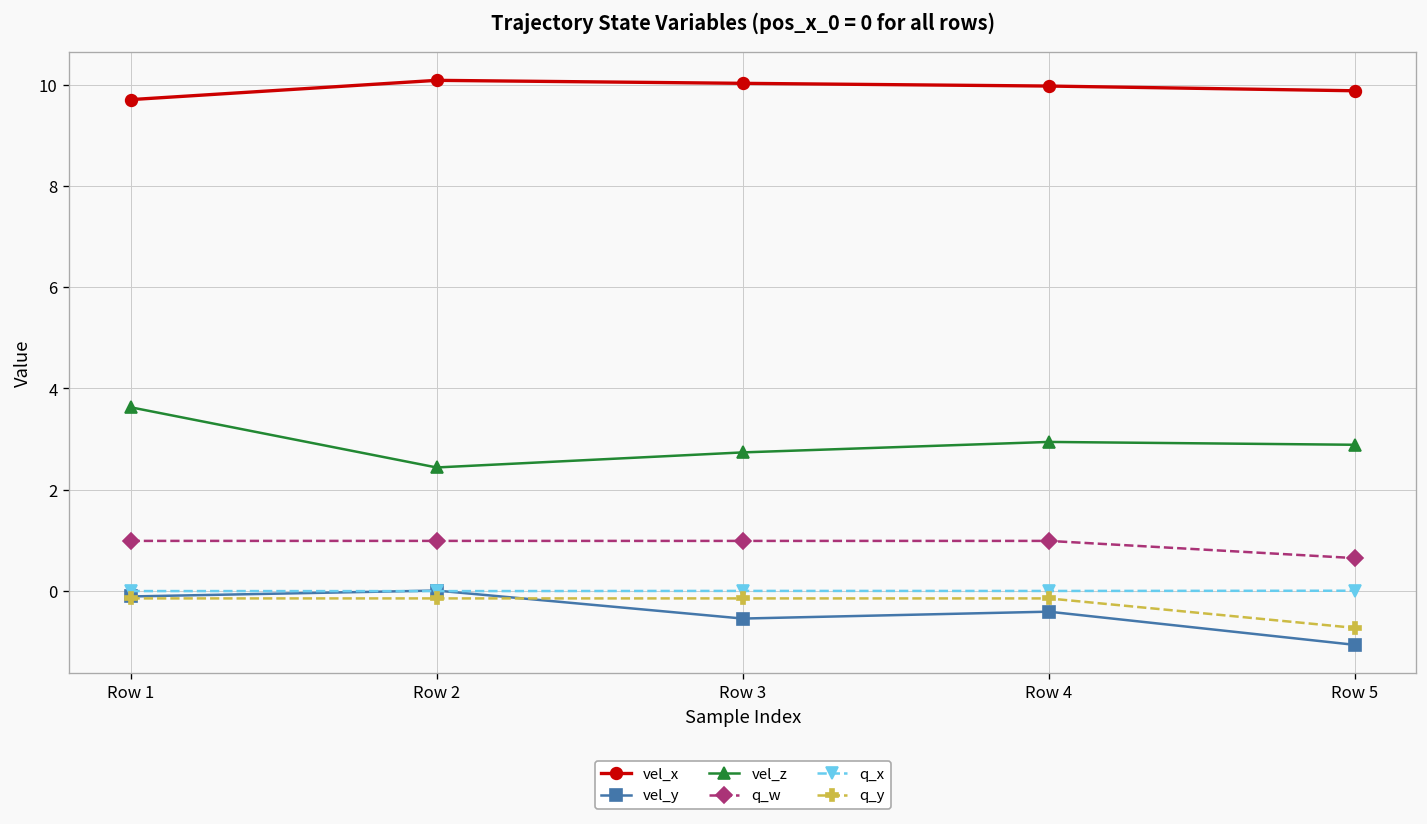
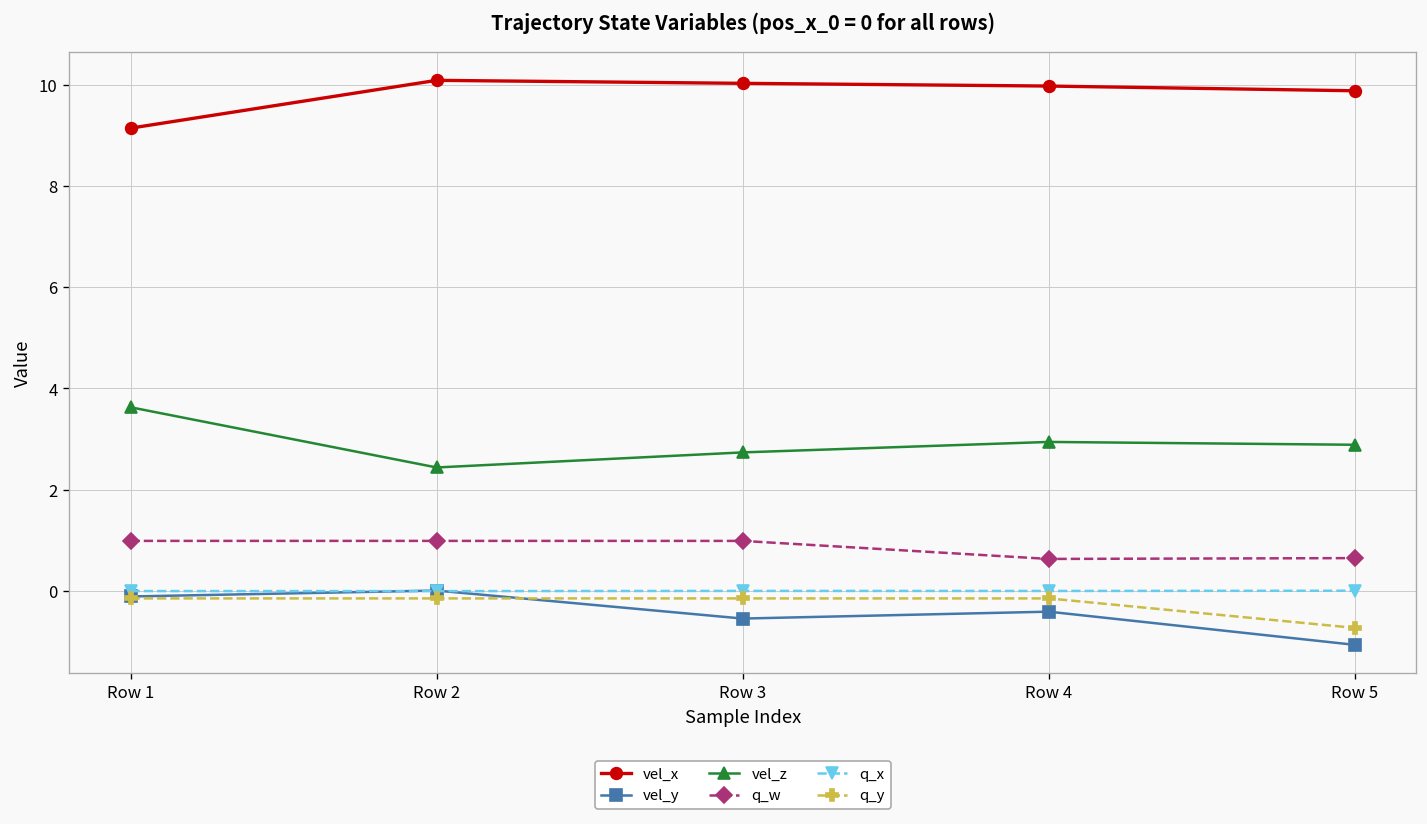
vel_x, Row 1: 9.7 -> 9.1
q_w, Row 4: 1.0 -> 0.6
